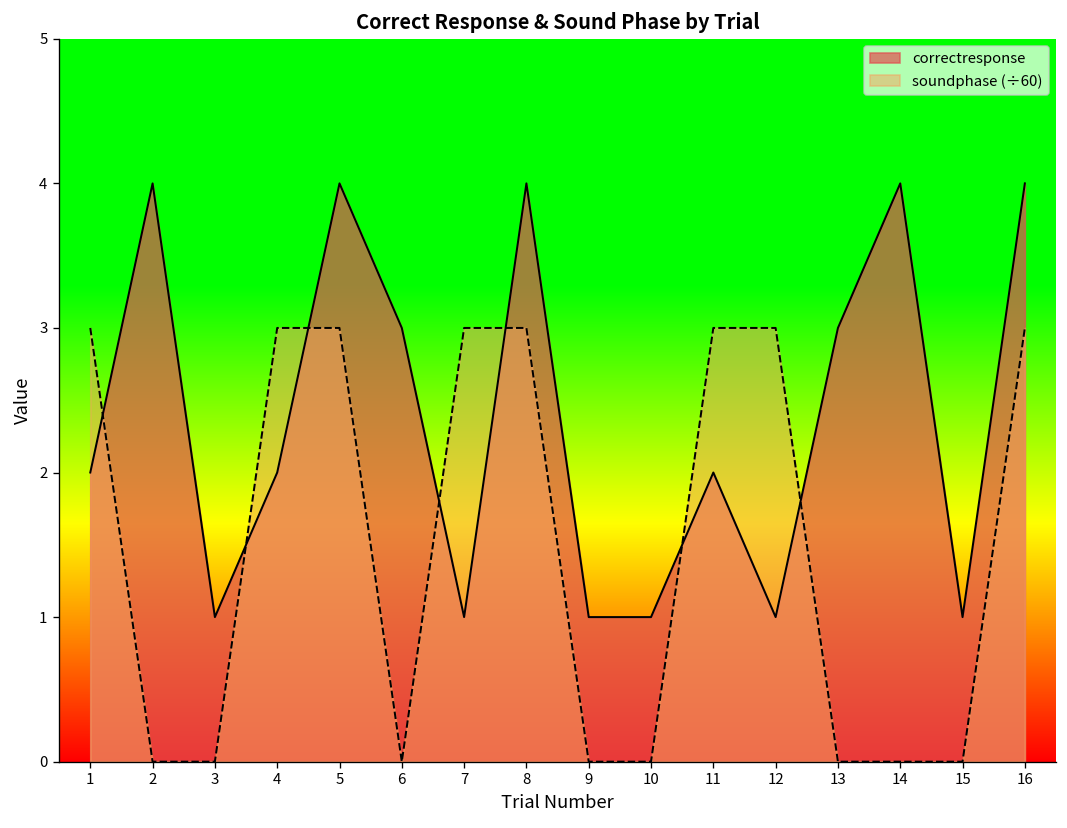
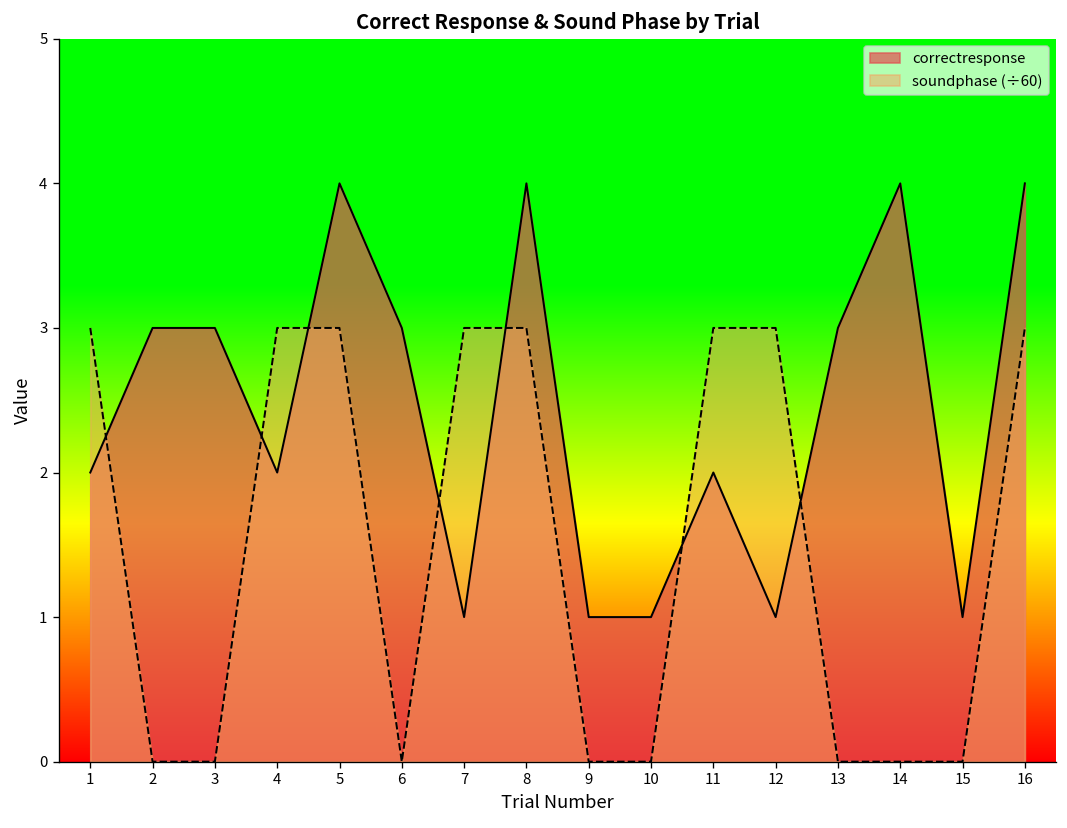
correctresponse, 2: 4 -> 3
correctresponse, 3: 1 -> 3
